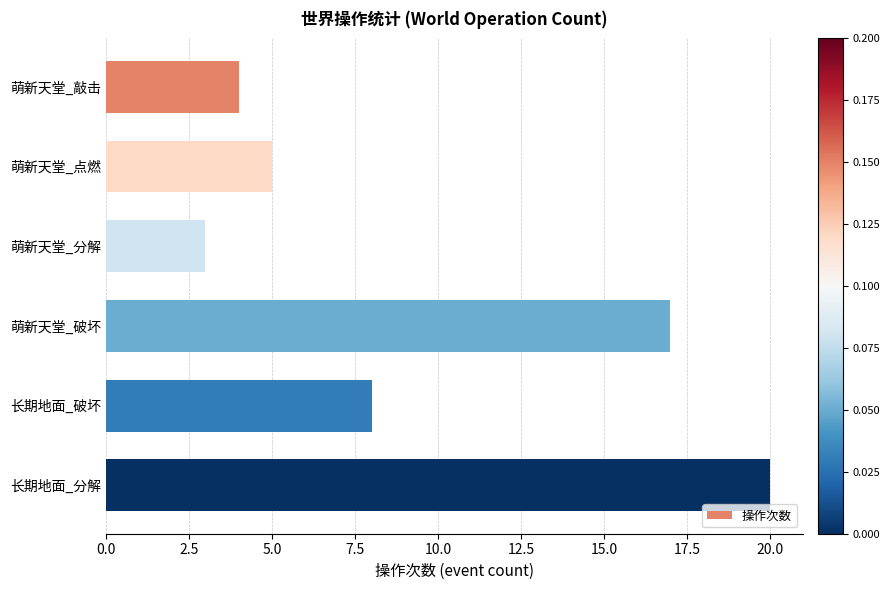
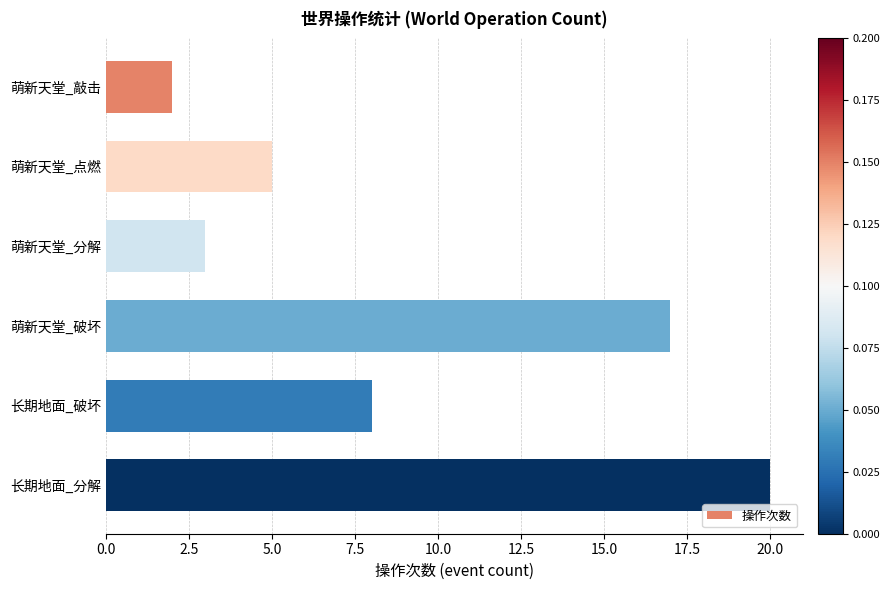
萌新天堂_敲击: 4 -> 2
